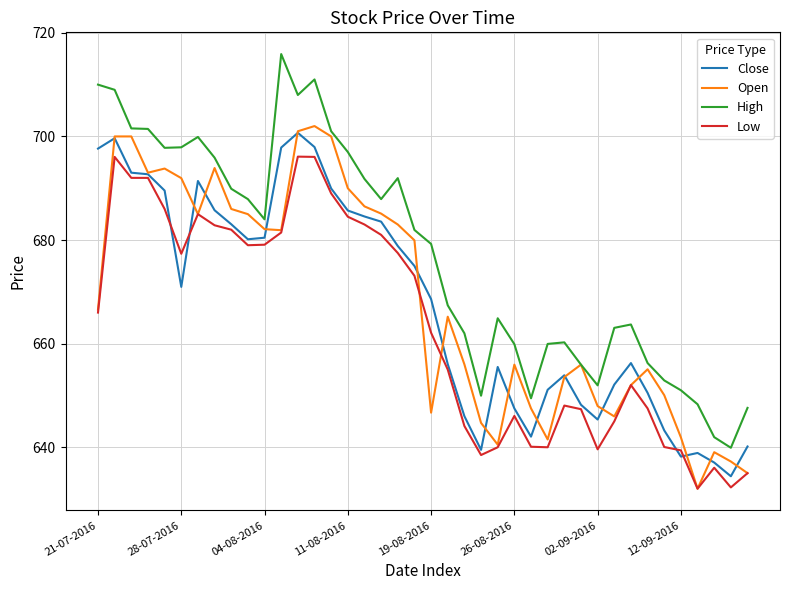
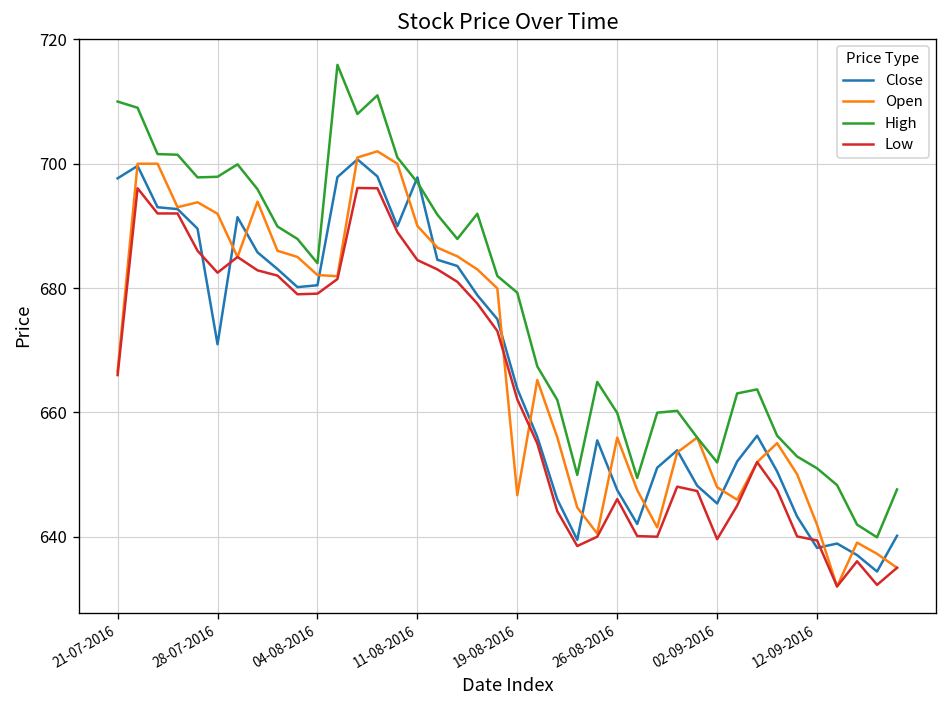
Low, 28-07-2016: 677 -> 682
Close, 11-08-2016: 686 -> 698
Close, 19-08-2016: 669 -> 664
